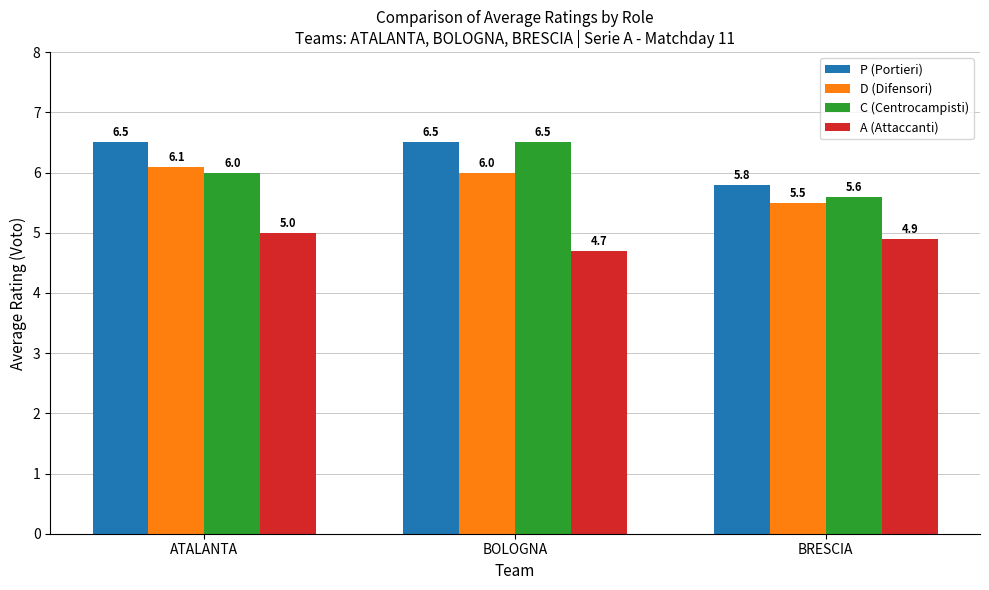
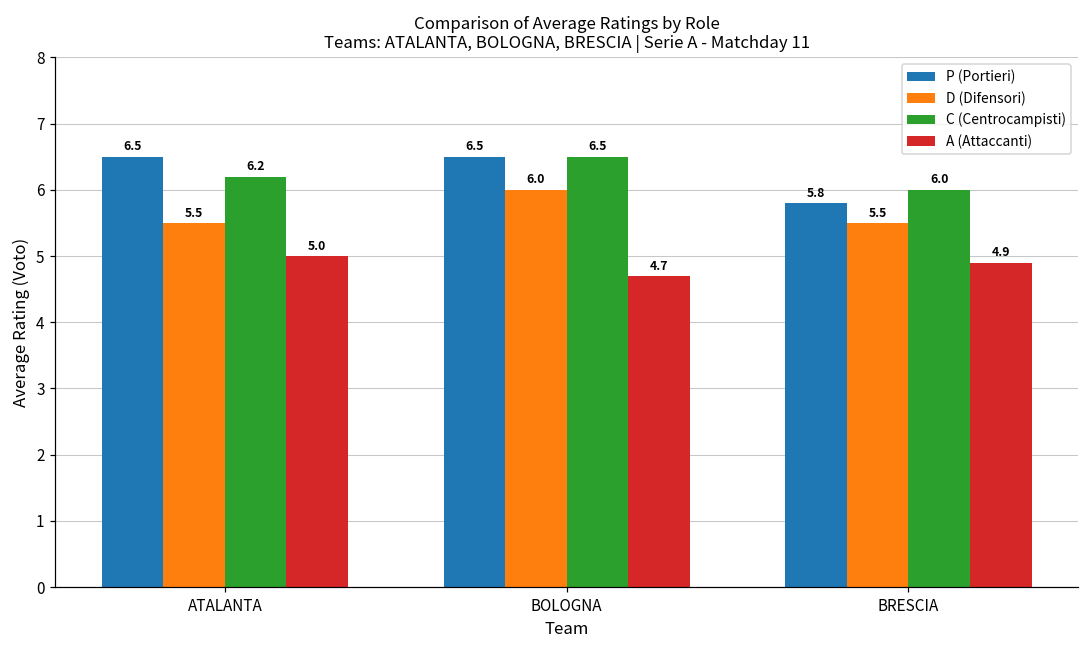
D (Difensori), ATALANTA: 6.1 -> 5.5
C (Centrocampisti), ATALANTA: 6.0 -> 6.2
C (Centrocampisti), BRESCIA: 5.6 -> 6.0
